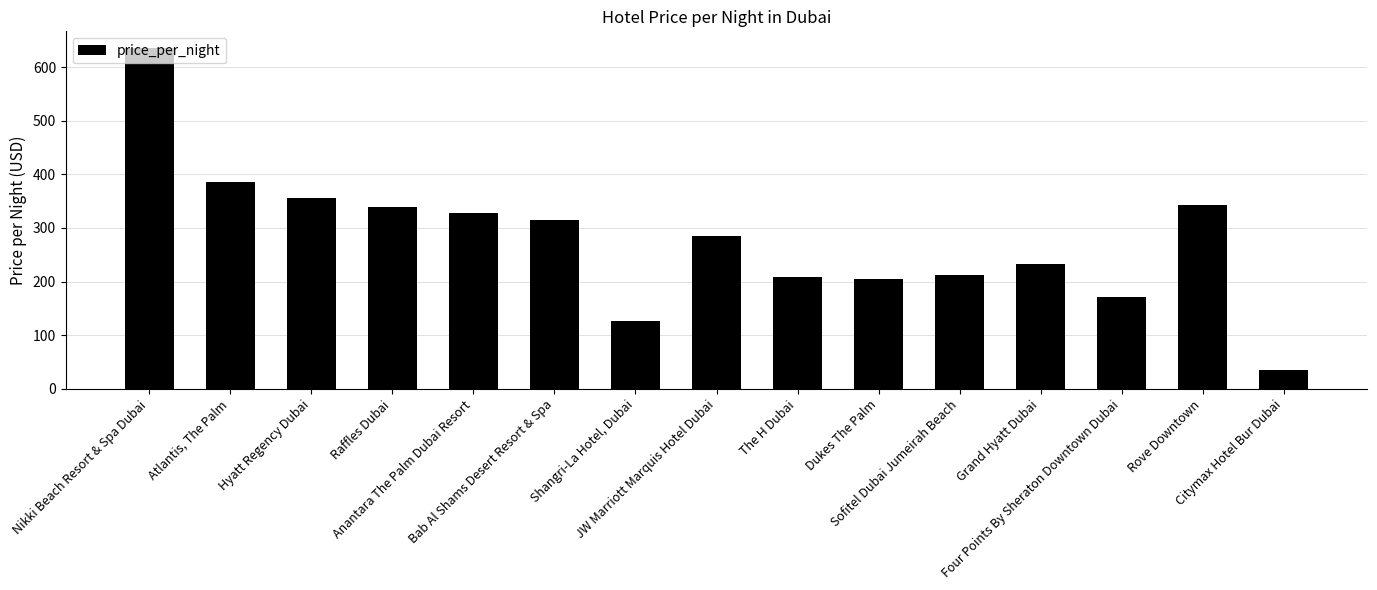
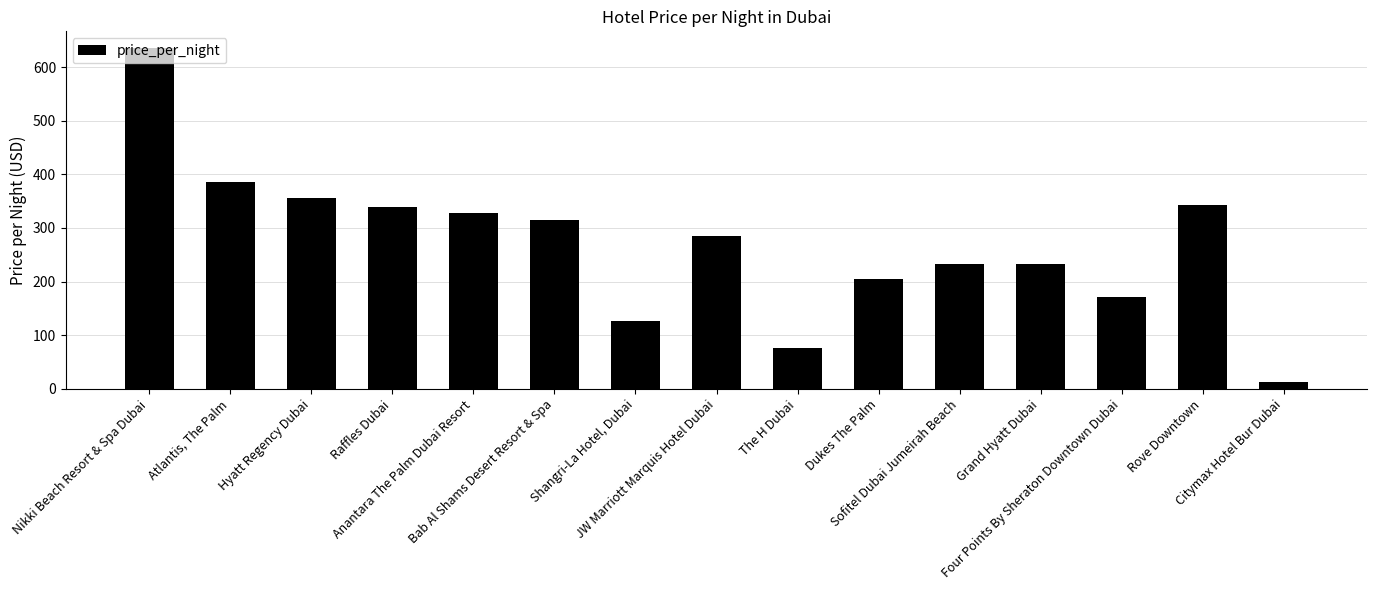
The H Dubai: 210 -> 80
Sofitel Dubai Jumeirah Beach: 210 -> 230
Citymax Hotel Bur Dubai: 40 -> 10
